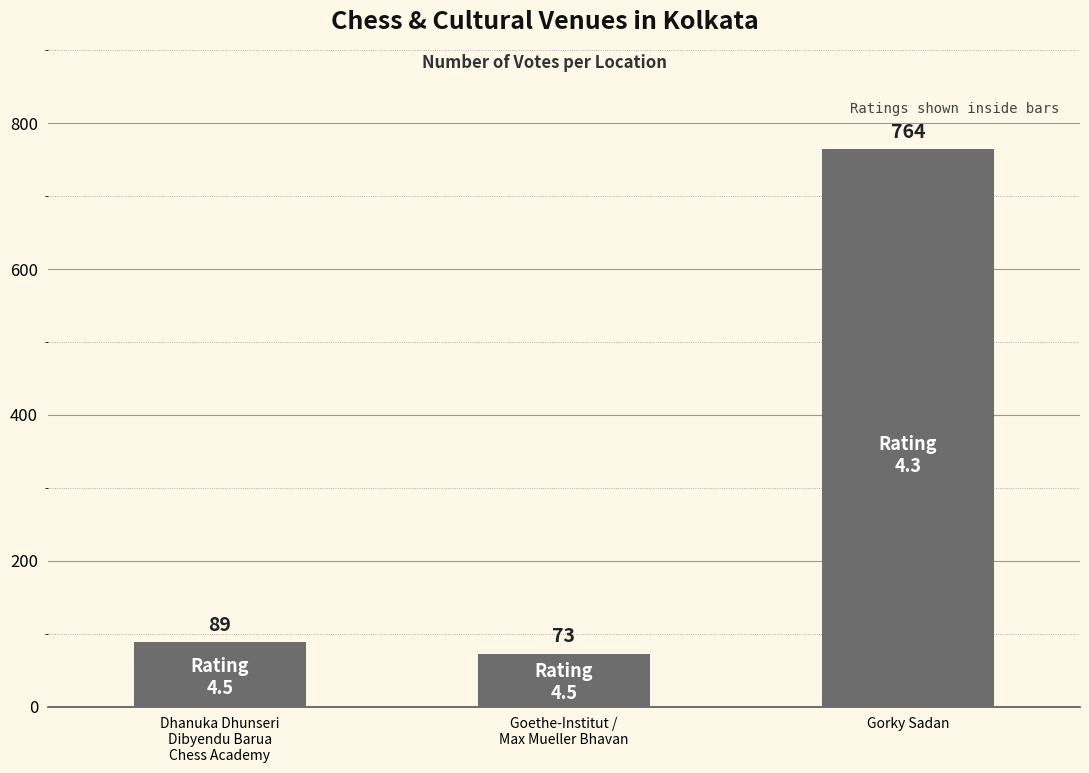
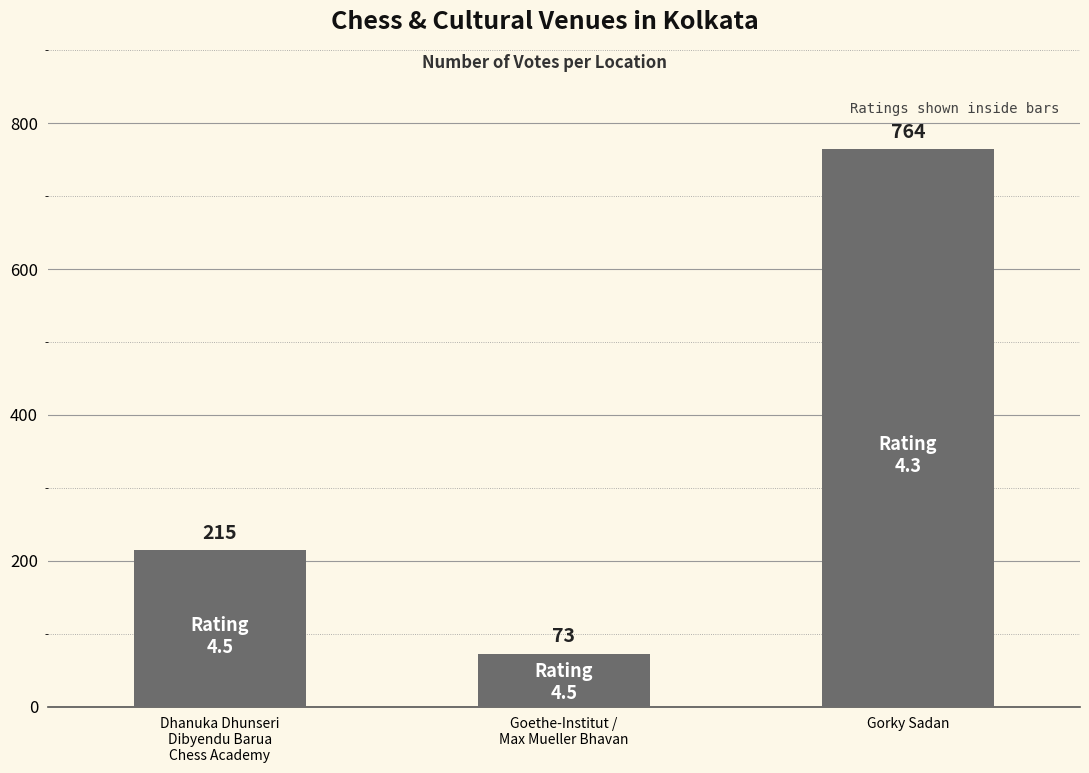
Dhanuka Dhunseri Dibyendu Barua Chess Academy: 89 -> 215
